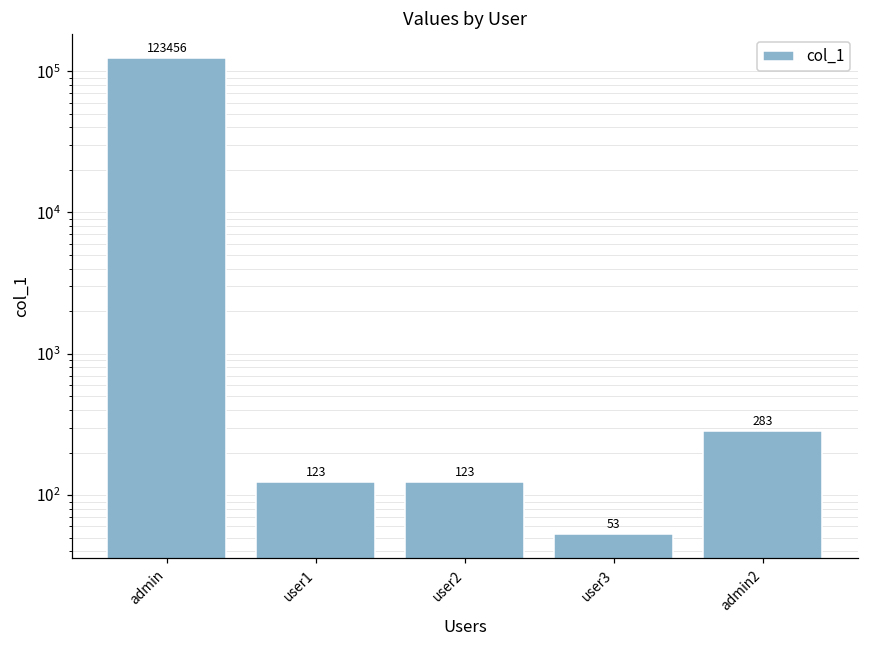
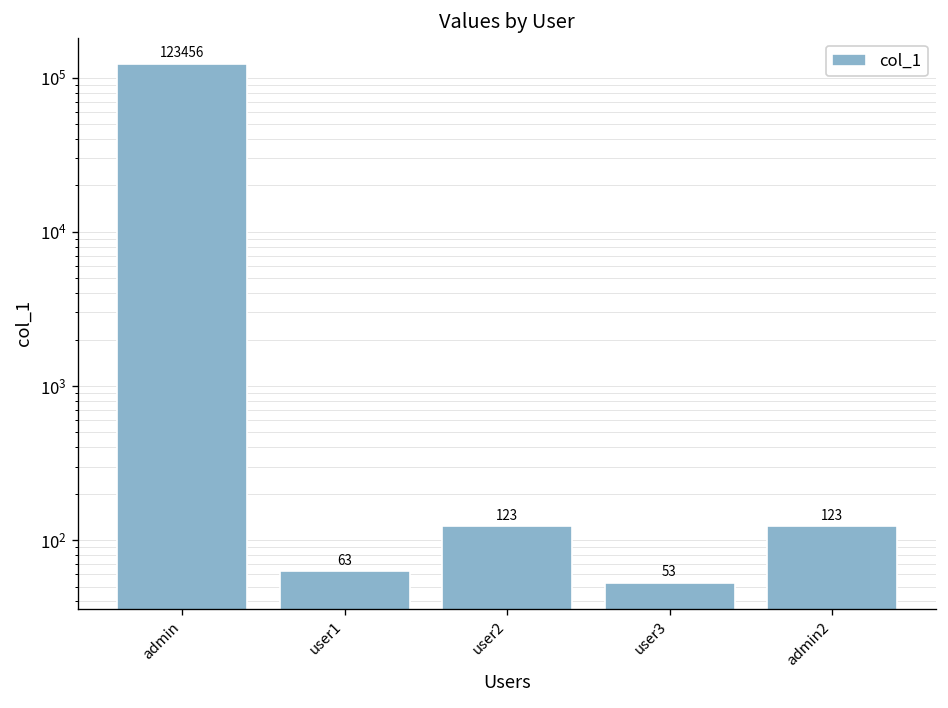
user1: 123 -> 63
admin2: 283 -> 123
